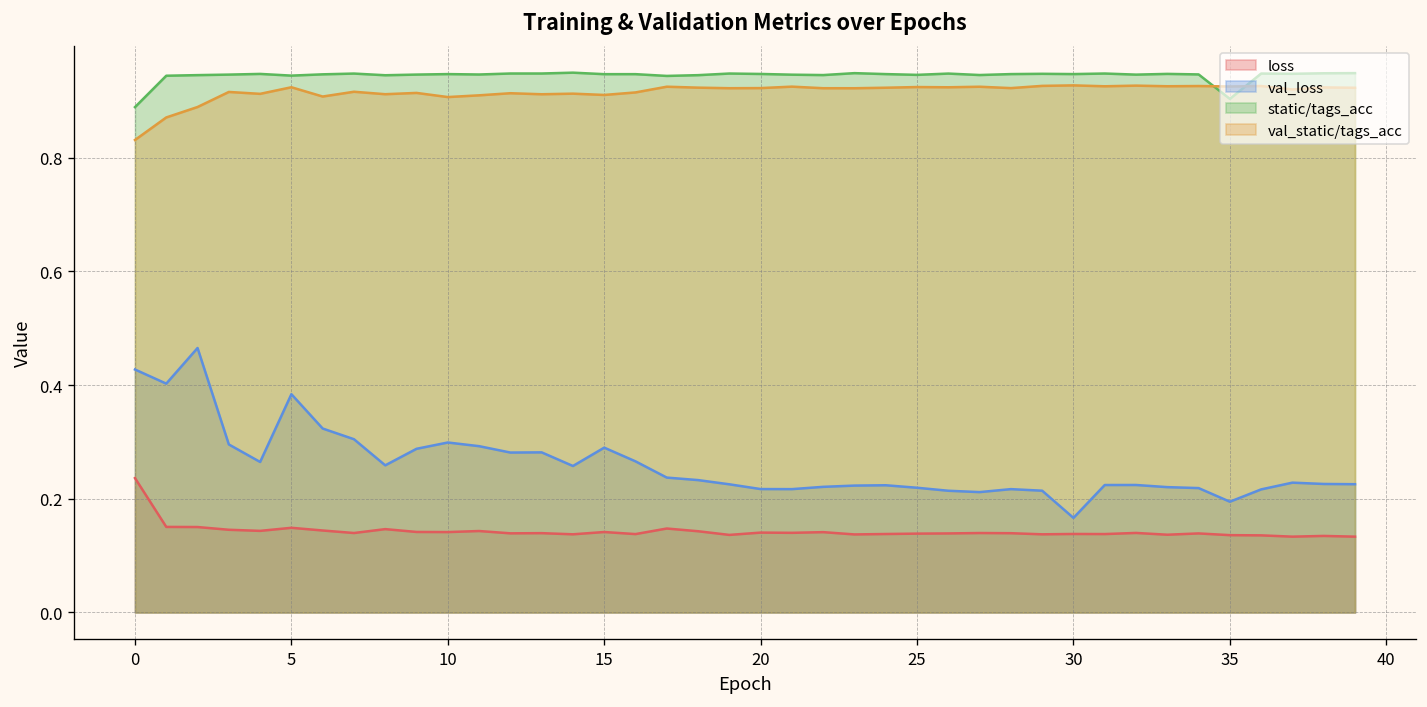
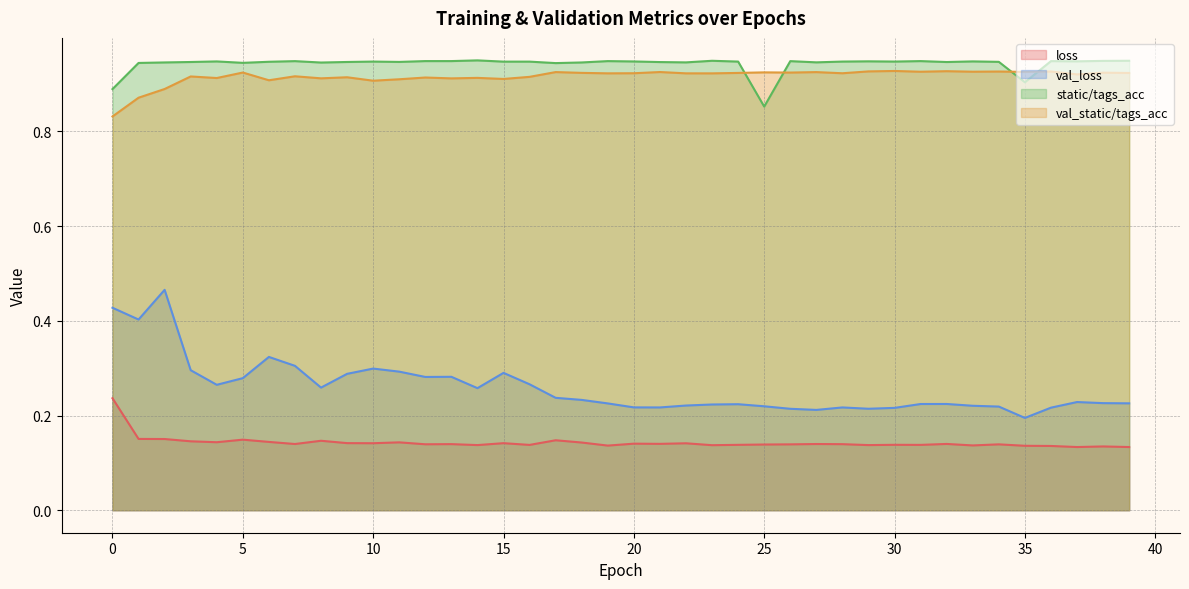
val_loss, 5: 0.38 -> 0.28
static/tags_acc, 25: 0.95 -> 0.85
val_loss, 30: 0.17 -> 0.22
